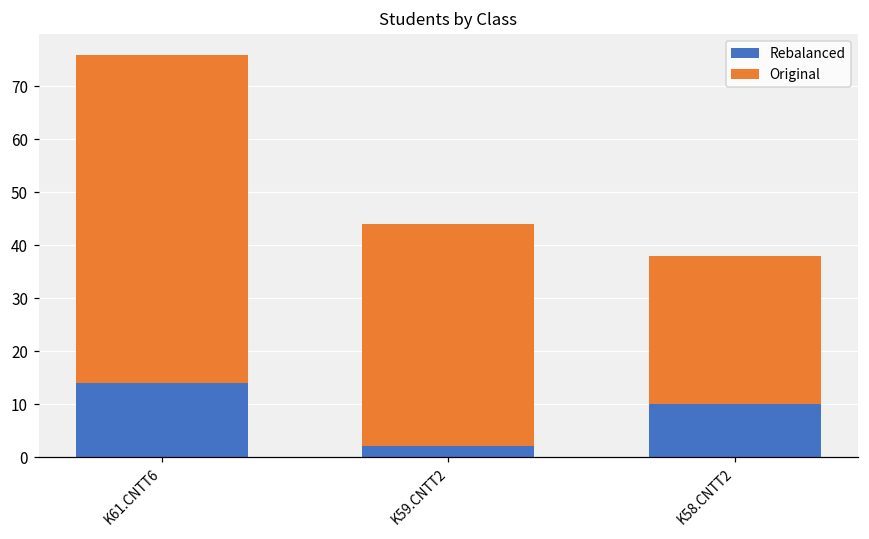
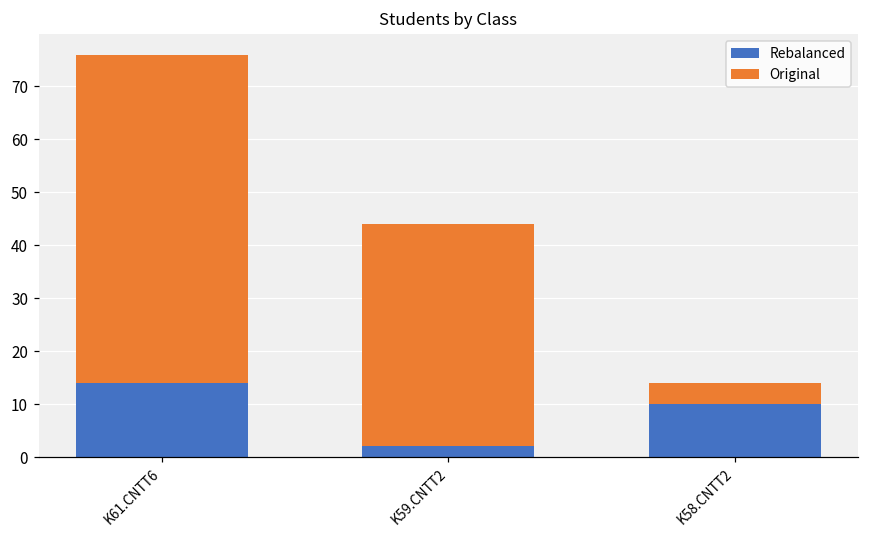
Original, K58.CNTT2: 28 -> 4
